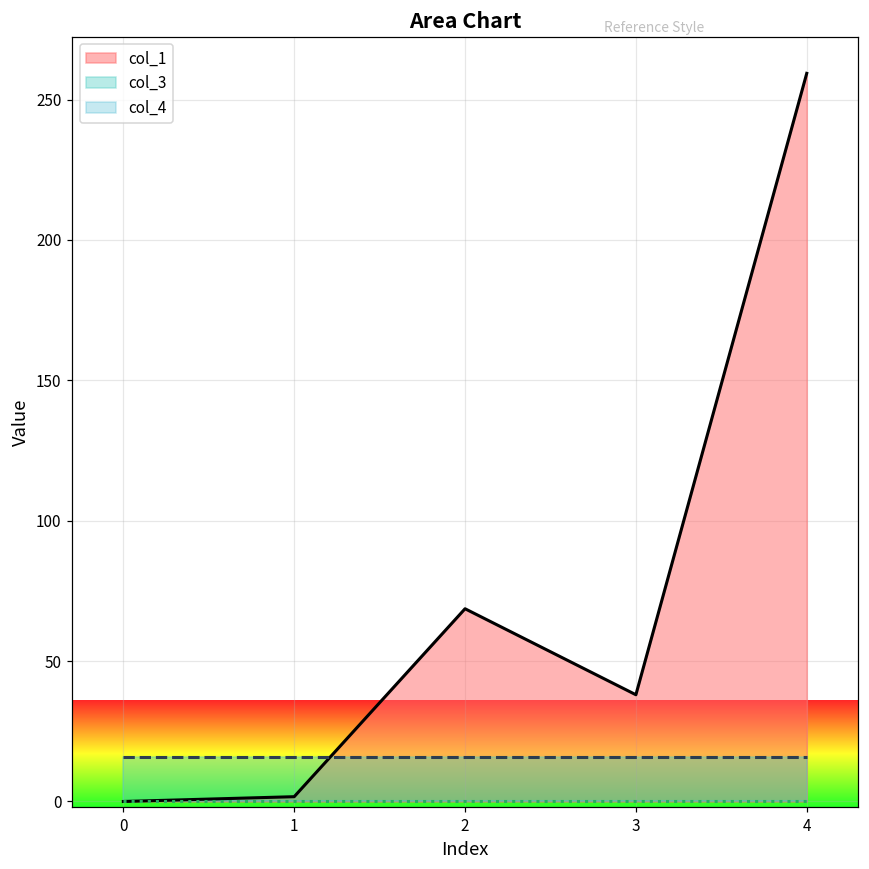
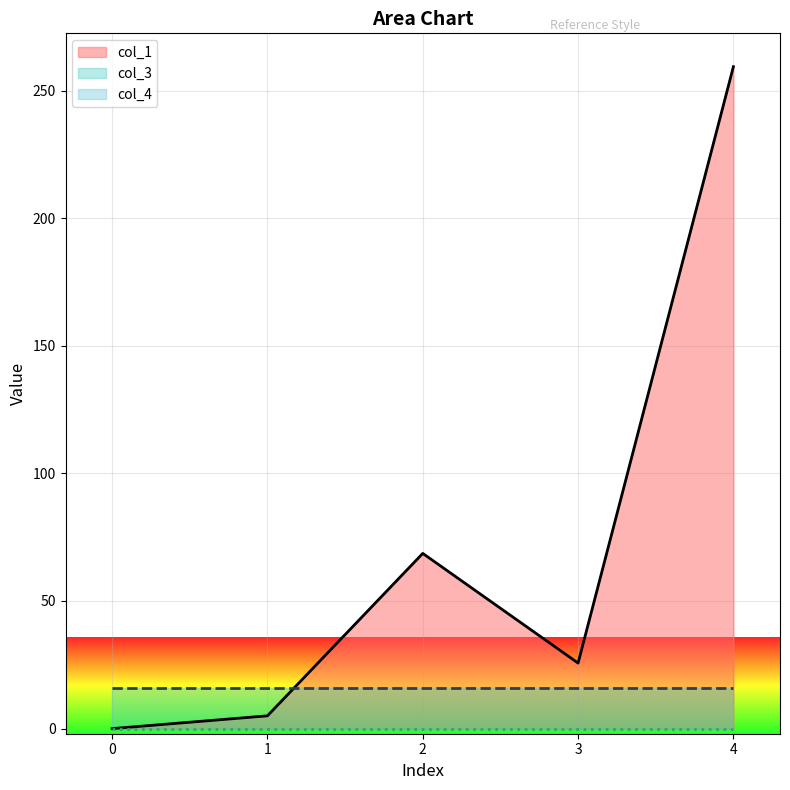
col_1, 1: 2 -> 5
col_1, 3: 38 -> 26
